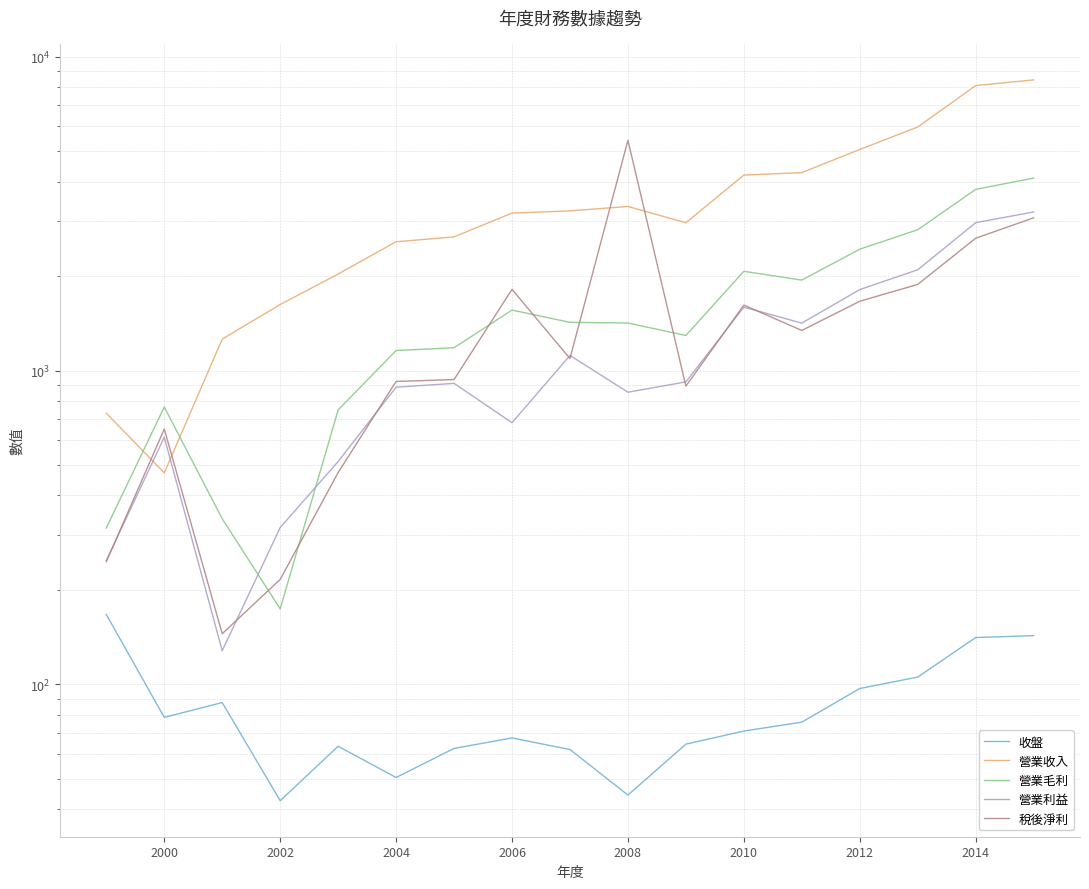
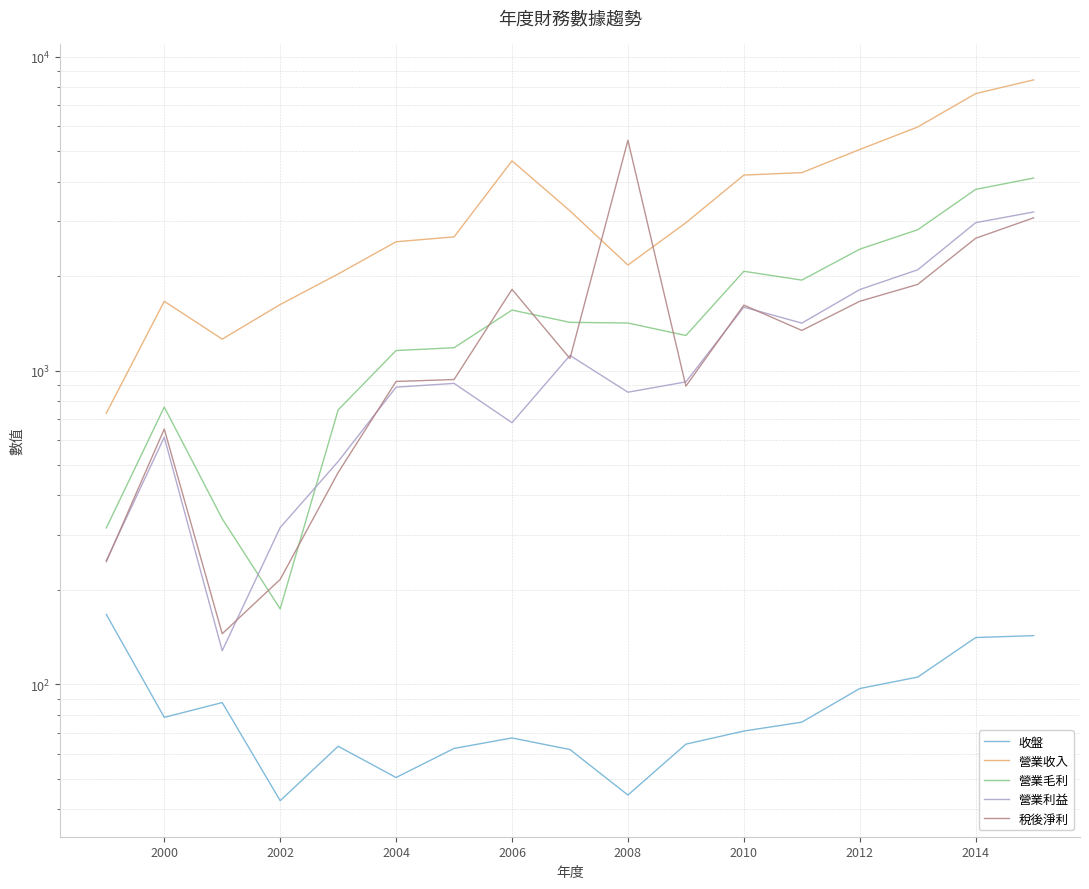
營業收入, 2000: 470 -> 1700
營業收入, 2006: 3200 -> 4700
營業收入, 2008: 3300 -> 2200
營業收入, 2014: 8100 -> 7600
